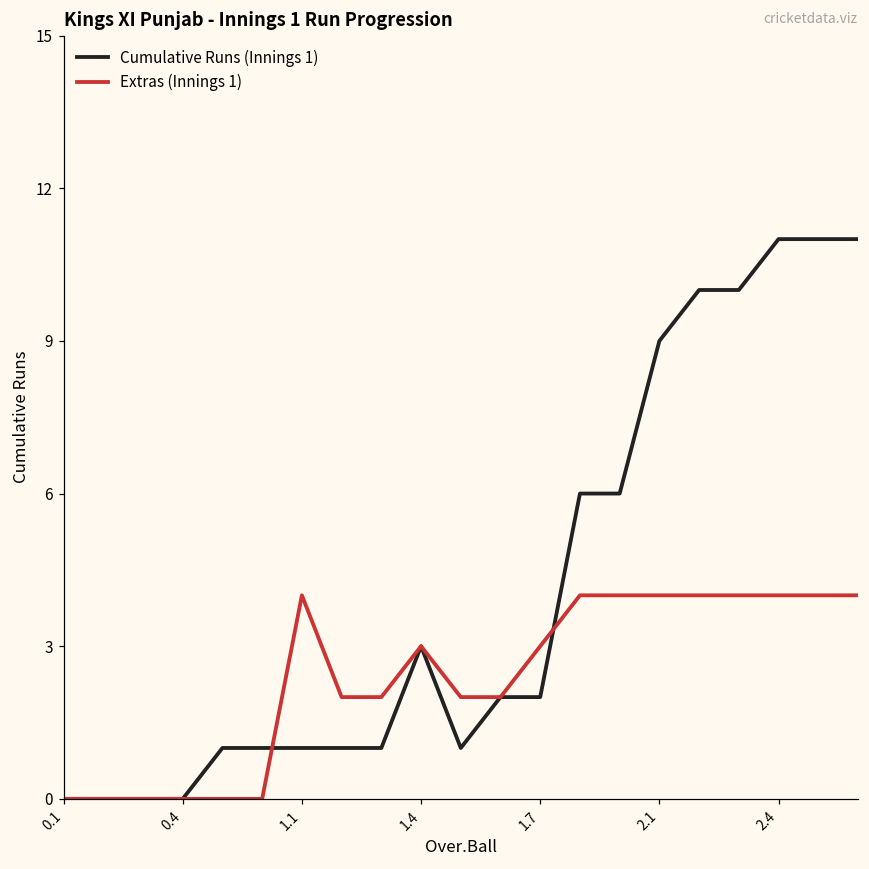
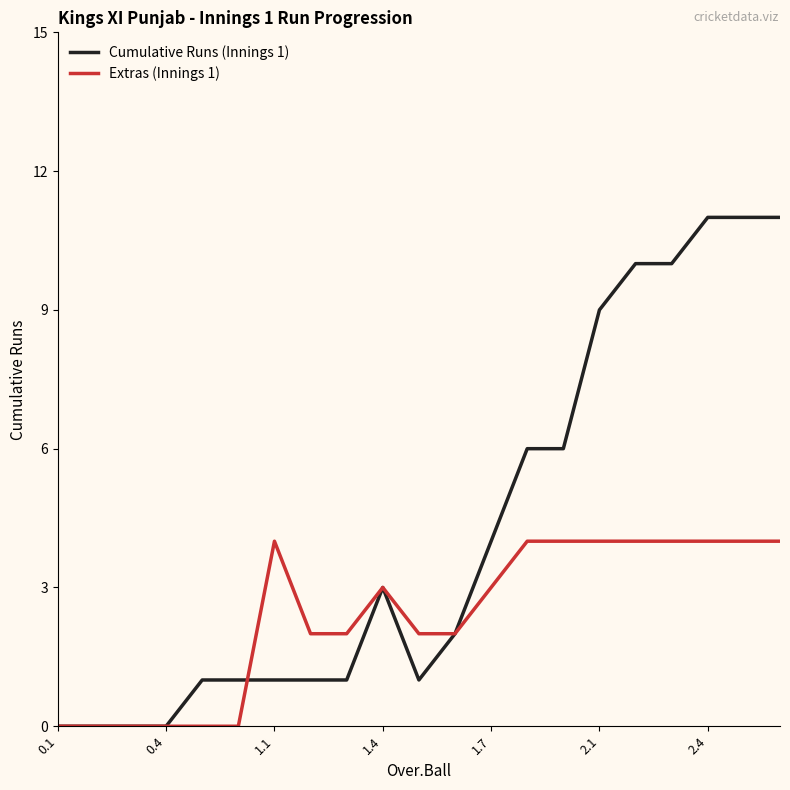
Cumulative Runs (Innings 1), 1.7: 2 -> 4
